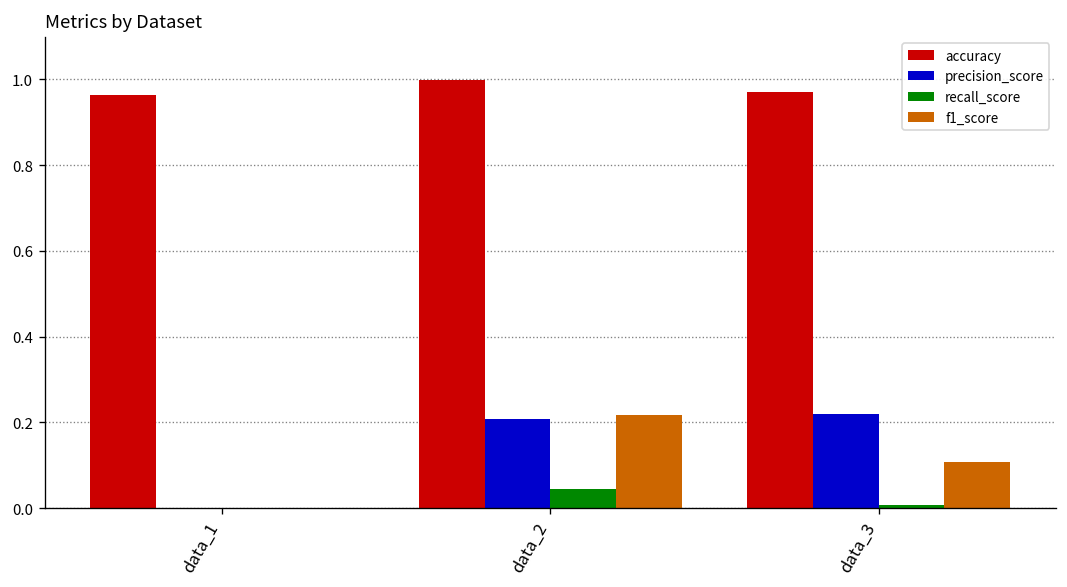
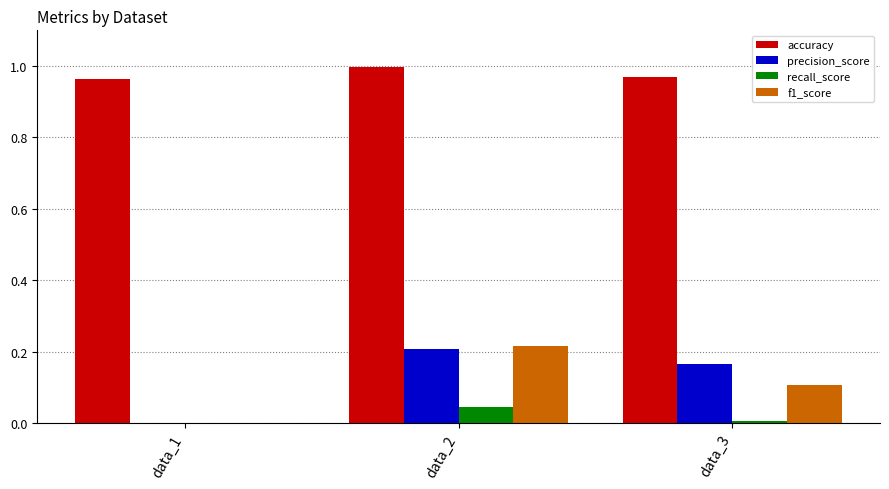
precision_score, data_3: 0.22 -> 0.17
